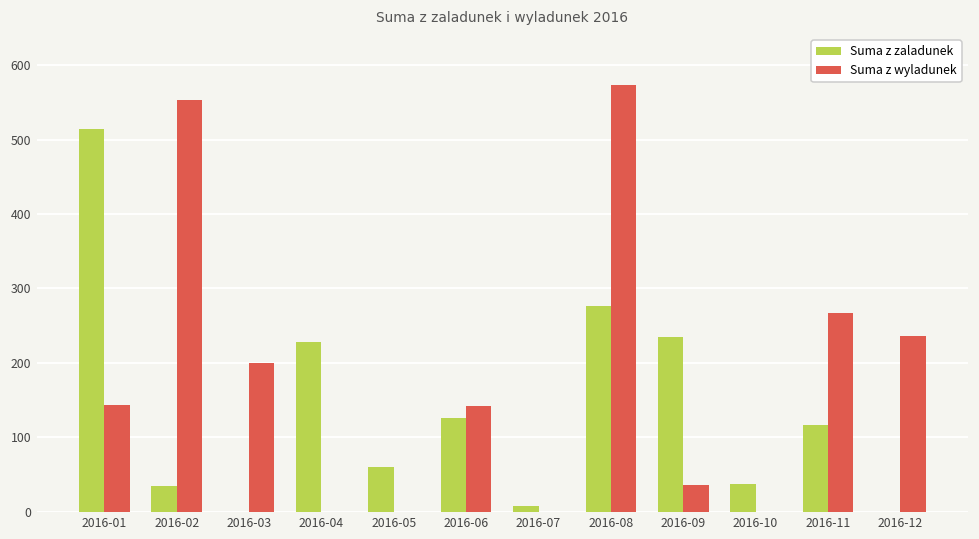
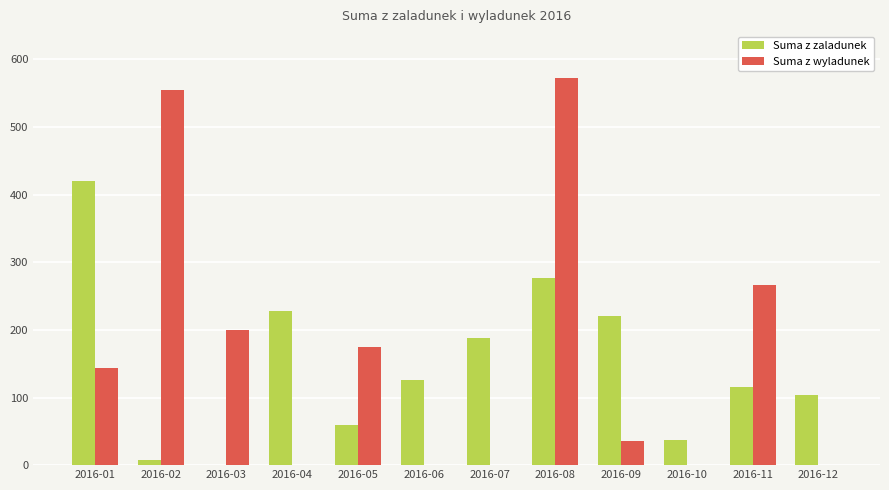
Suma z zaladunek, 2016-01: 510 -> 420
Suma z zaladunek, 2016-02: 40 -> 10
Suma z wyladunek, 2016-05: 0 -> 170
Suma z wyladunek, 2016-06: 140 -> 0
Suma z zaladunek, 2016-07: 10 -> 190
Suma z zaladunek, 2016-09: 240 -> 220
Suma z zaladunek, 2016-12: 0 -> 100
Suma z wyladunek, 2016-12: 240 -> 0
